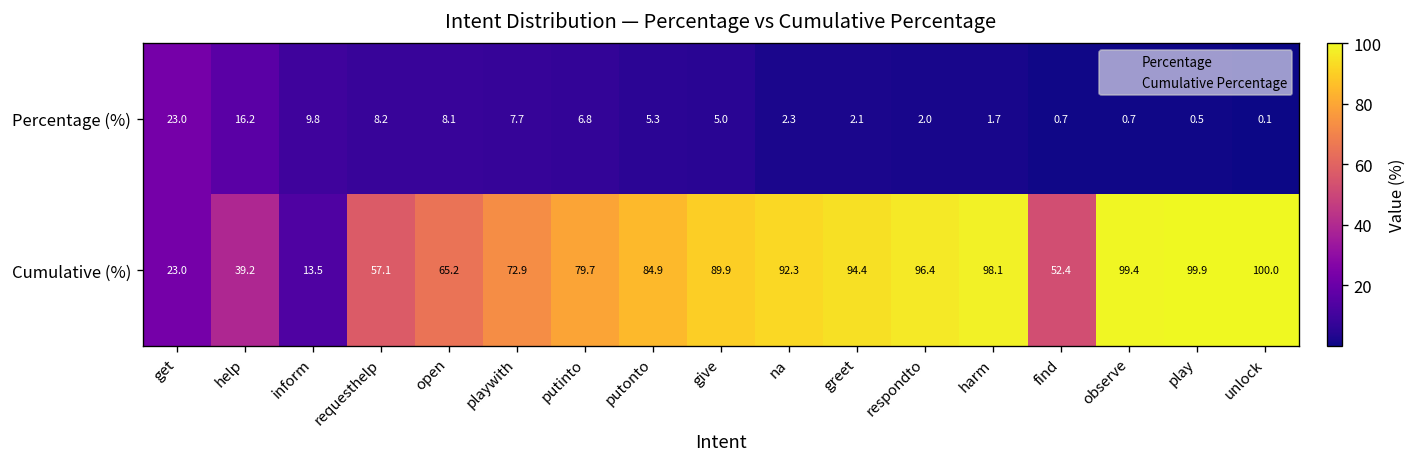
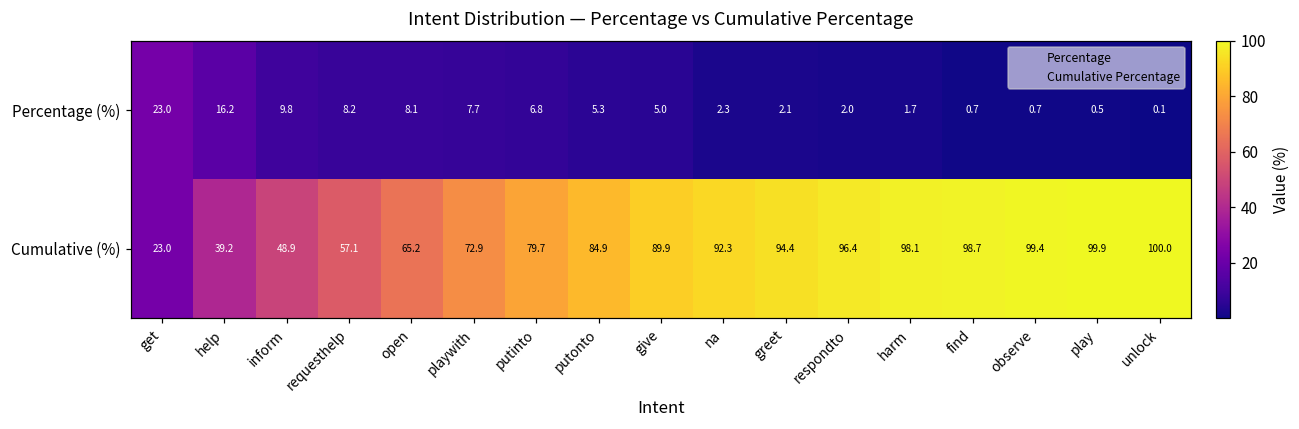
Cumulative (%), inform: 13.5 -> 48.9
Cumulative (%), find: 52.4 -> 98.7
